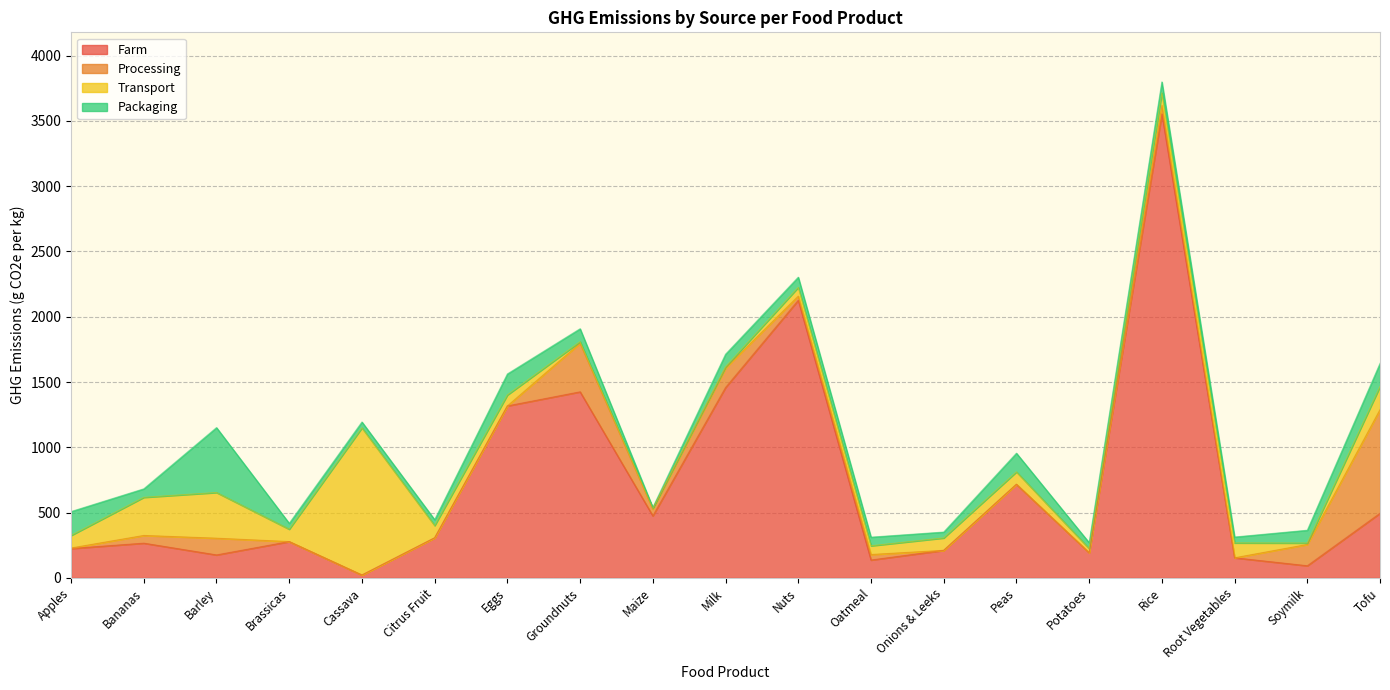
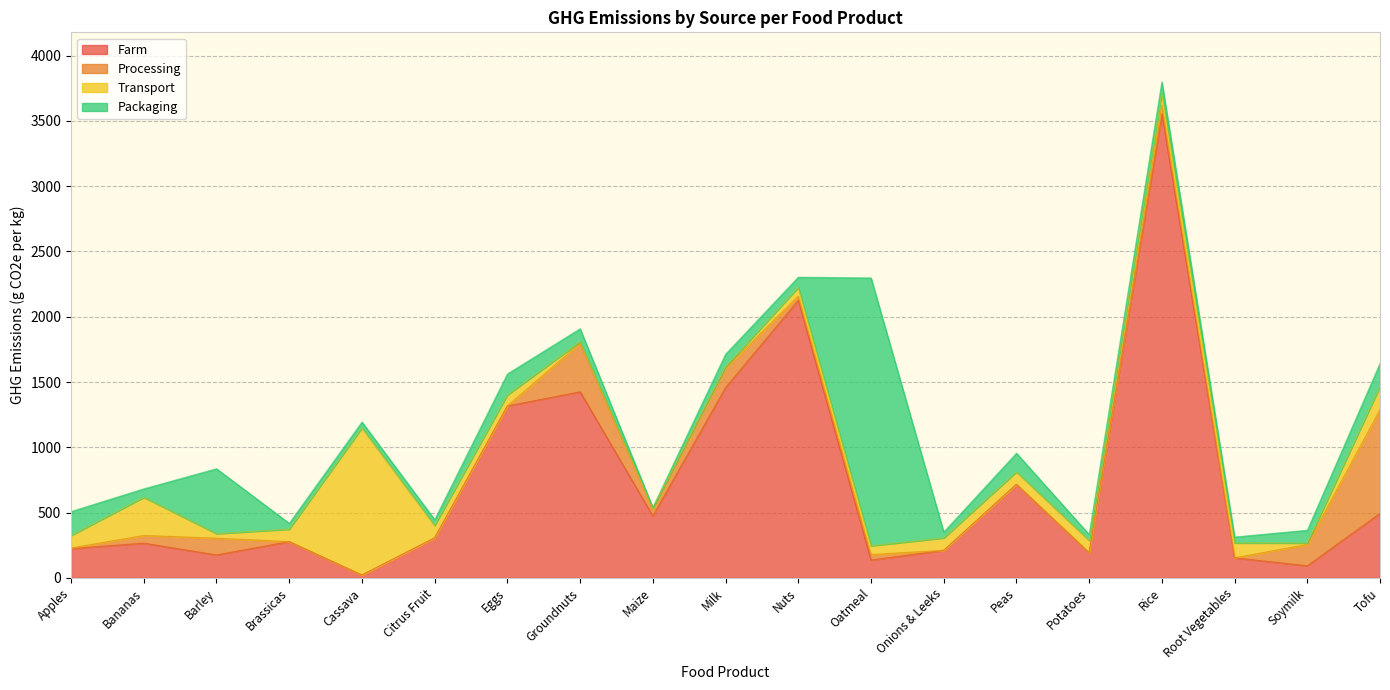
Transport, Barley: 350 -> 40
Packaging, Oatmeal: 70 -> 2050
Transport, Potatoes: 30 -> 90
